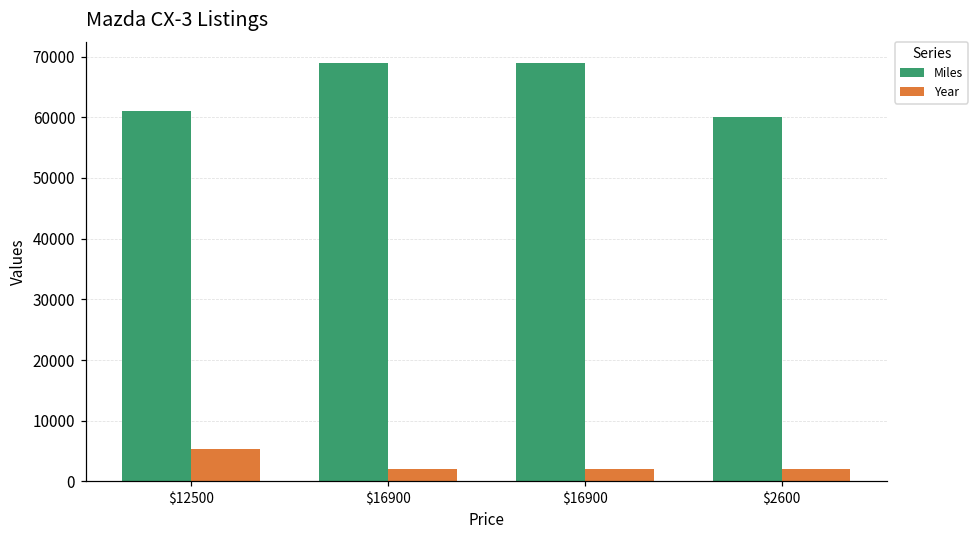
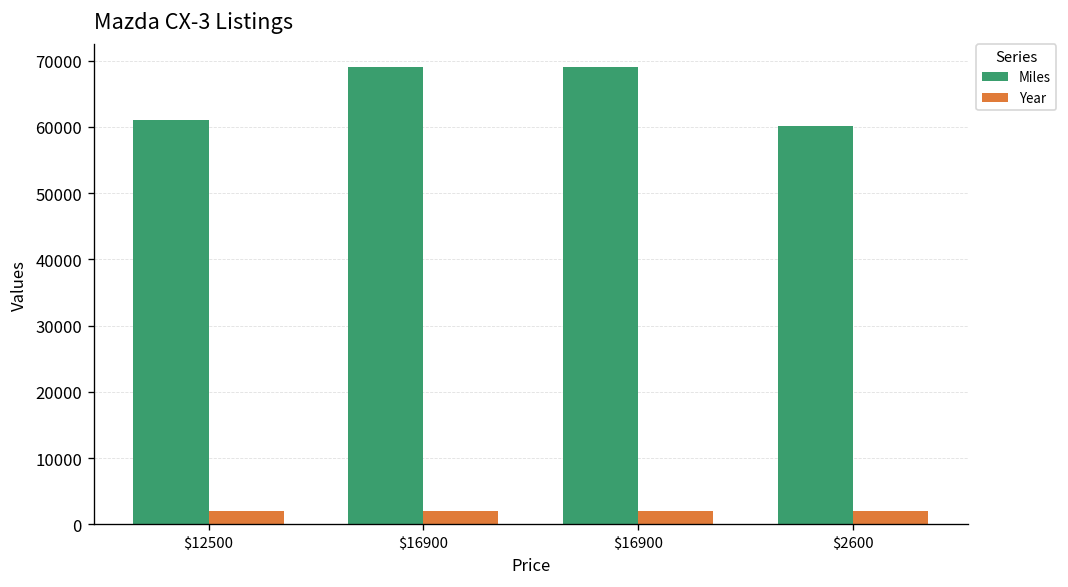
Year, $12500: 5000 -> 2000
